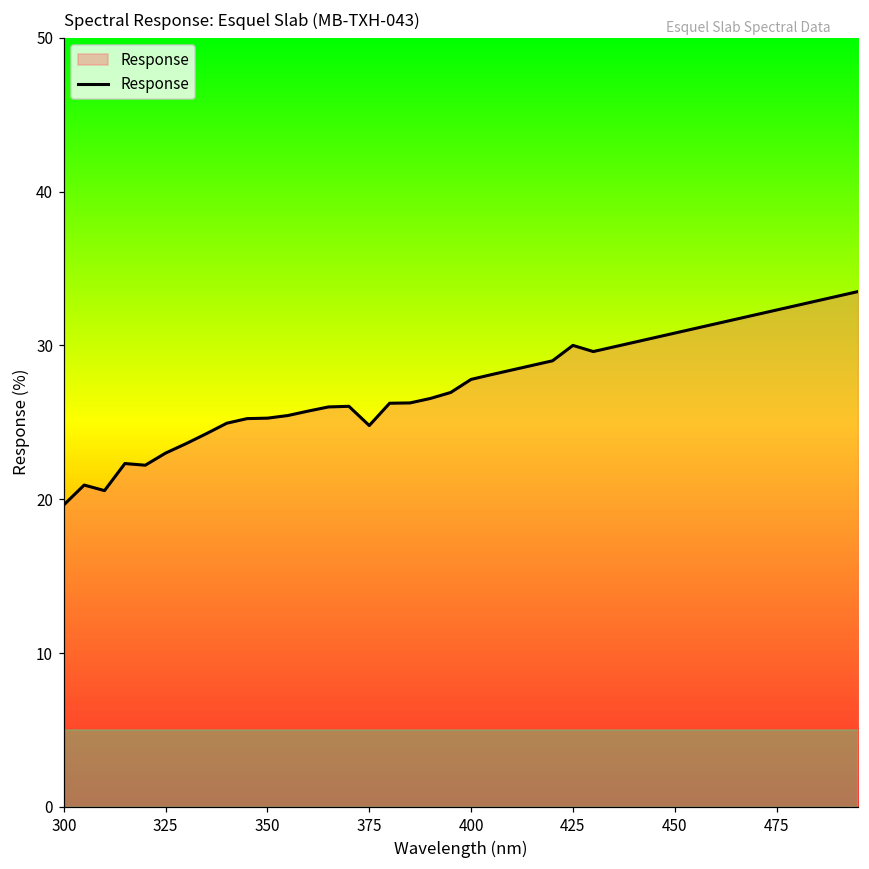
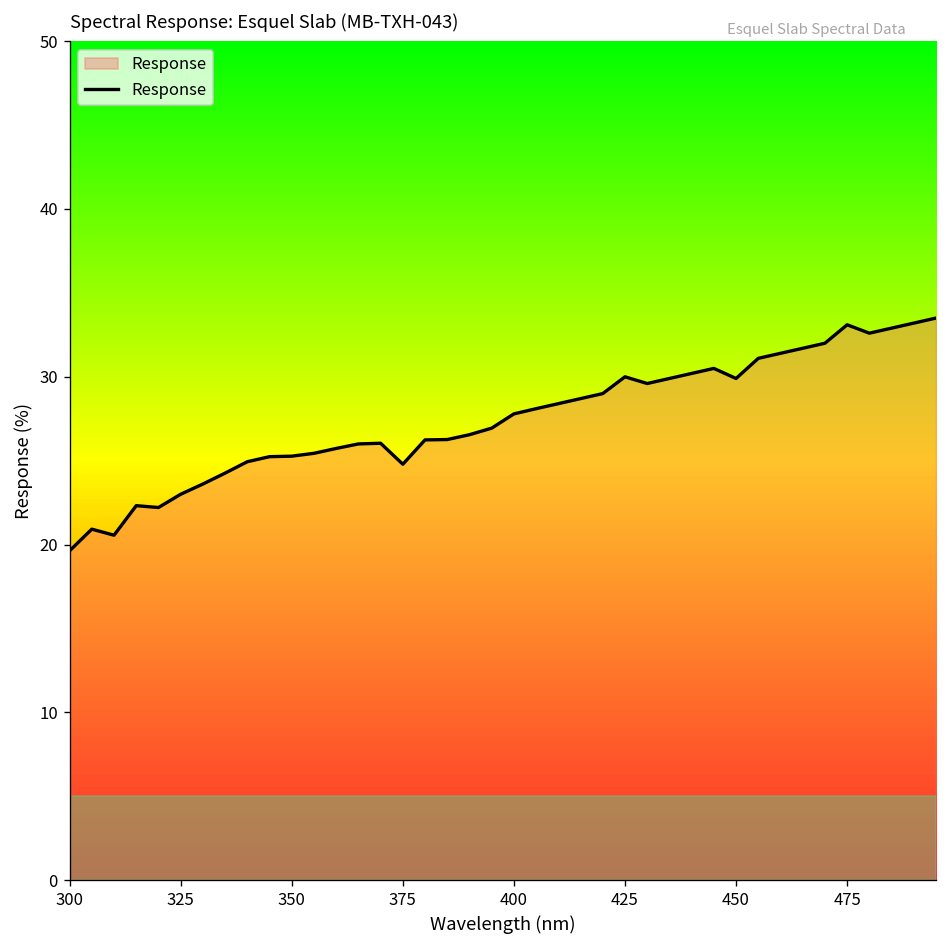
450: 30.8 -> 29.9
475: 32.3 -> 33.1
